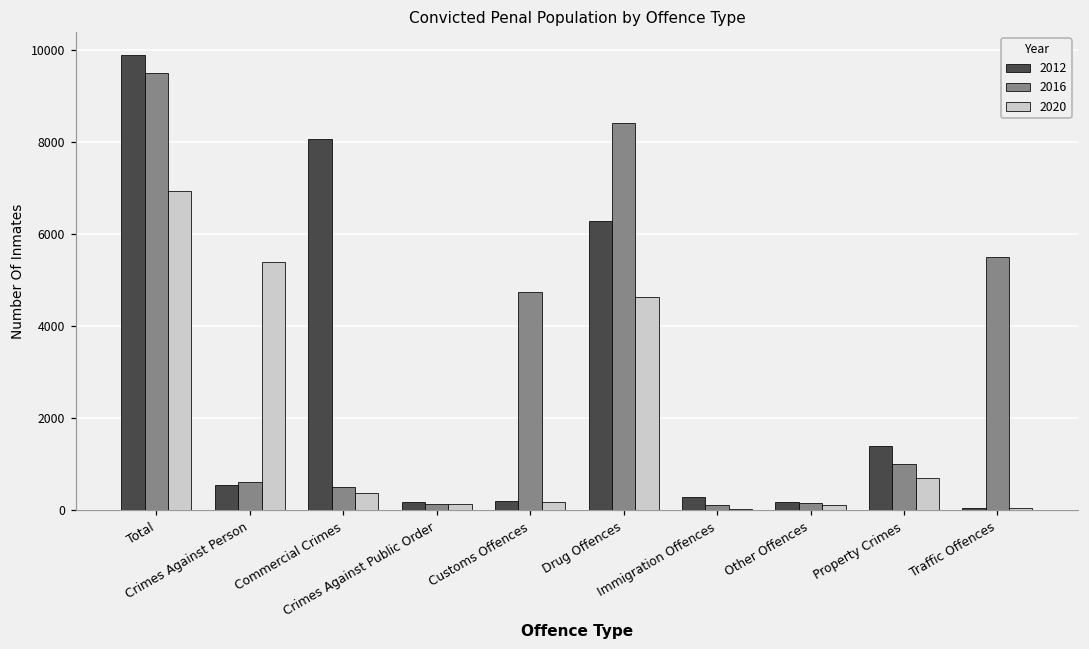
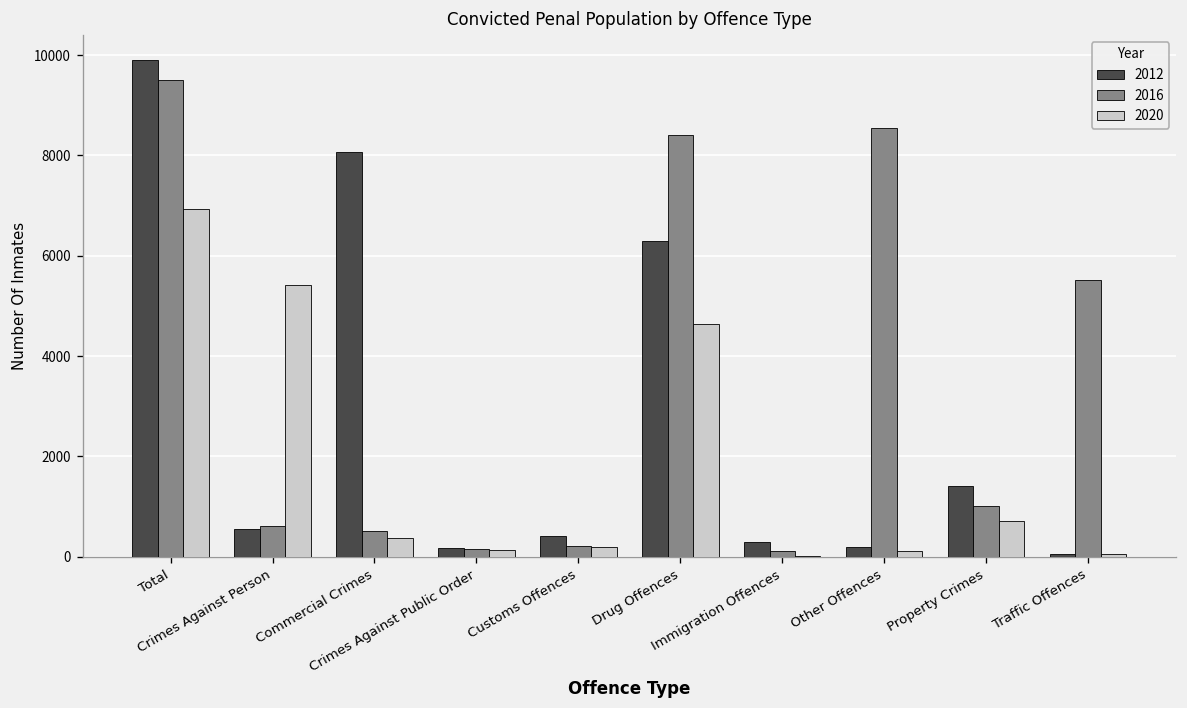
2012, Customs Offences: 200 -> 400
2016, Customs Offences: 4700 -> 200
2016, Other Offences: 200 -> 8600
